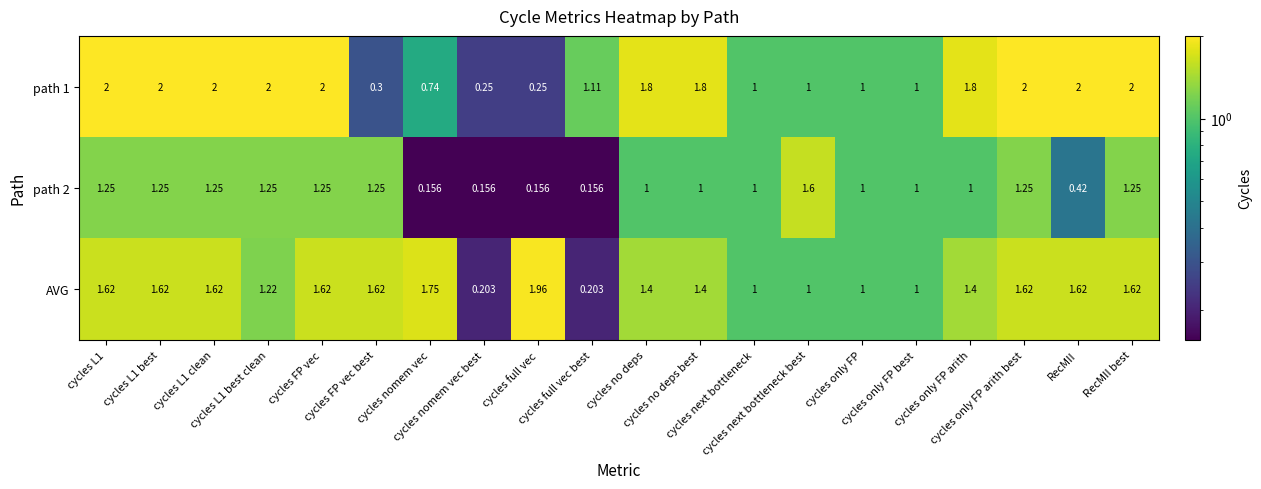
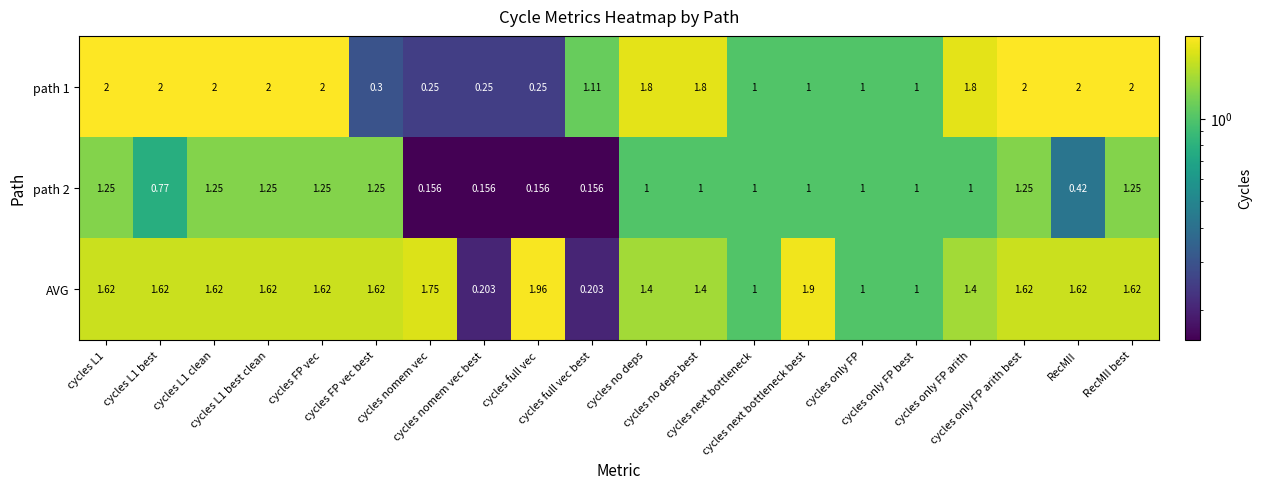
path 1, cycles nomem vec: 0.74 -> 0.25
path 2, cycles L1 best: 1.25 -> 0.77
path 2, cycles next bottleneck best: 1.6 -> 1
AVG, cycles L1 best clean: 1.22 -> 1.62
AVG, cycles next bottleneck best: 1 -> 1.9
